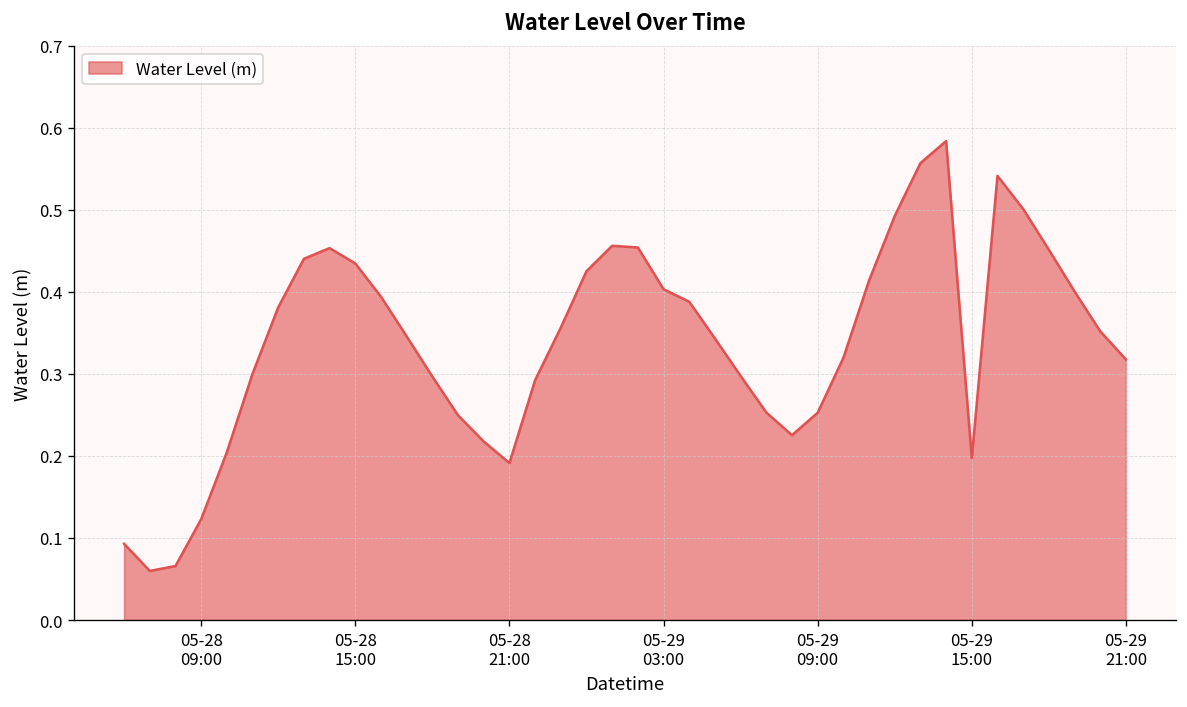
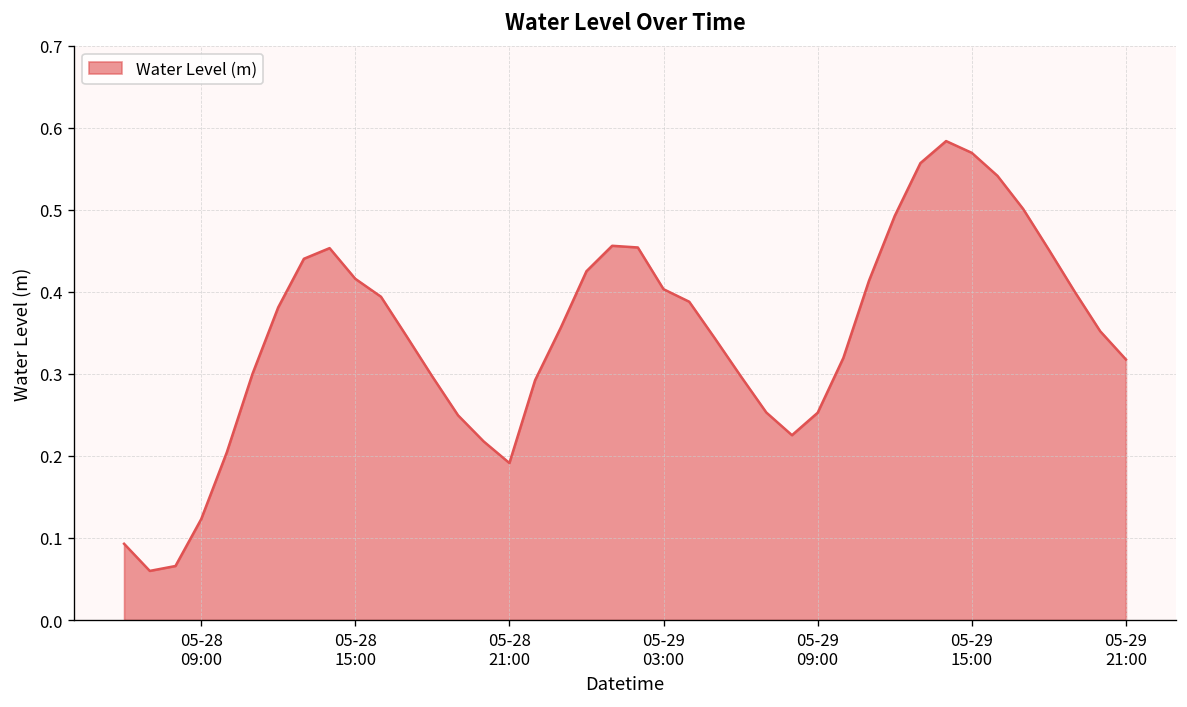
05-28 15:00: 0.43 -> 0.42
05-29 15:00: 0.20 -> 0.57
